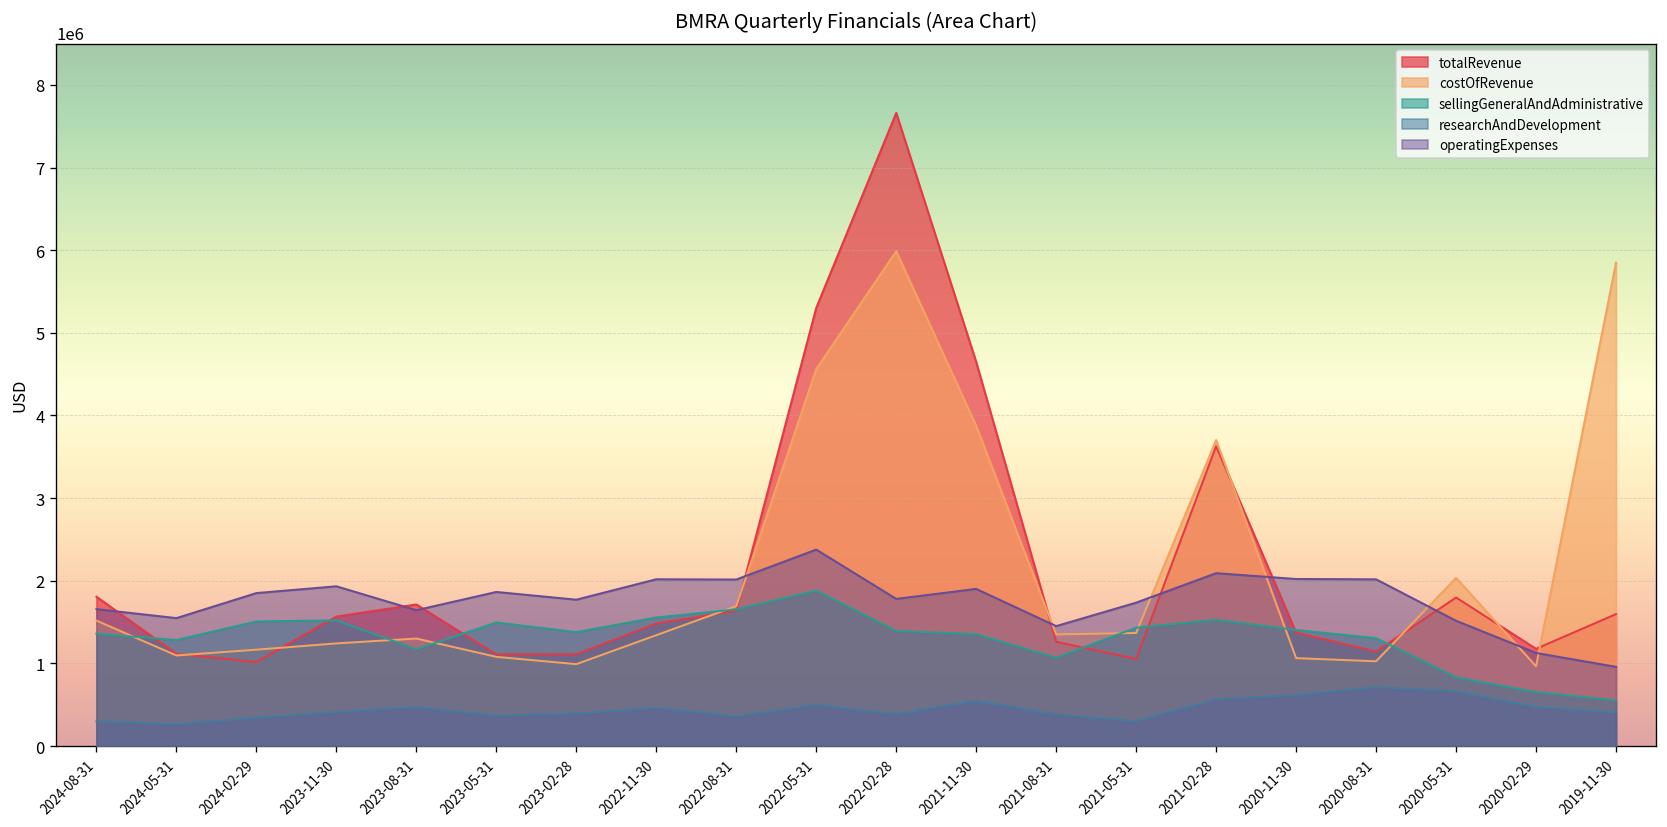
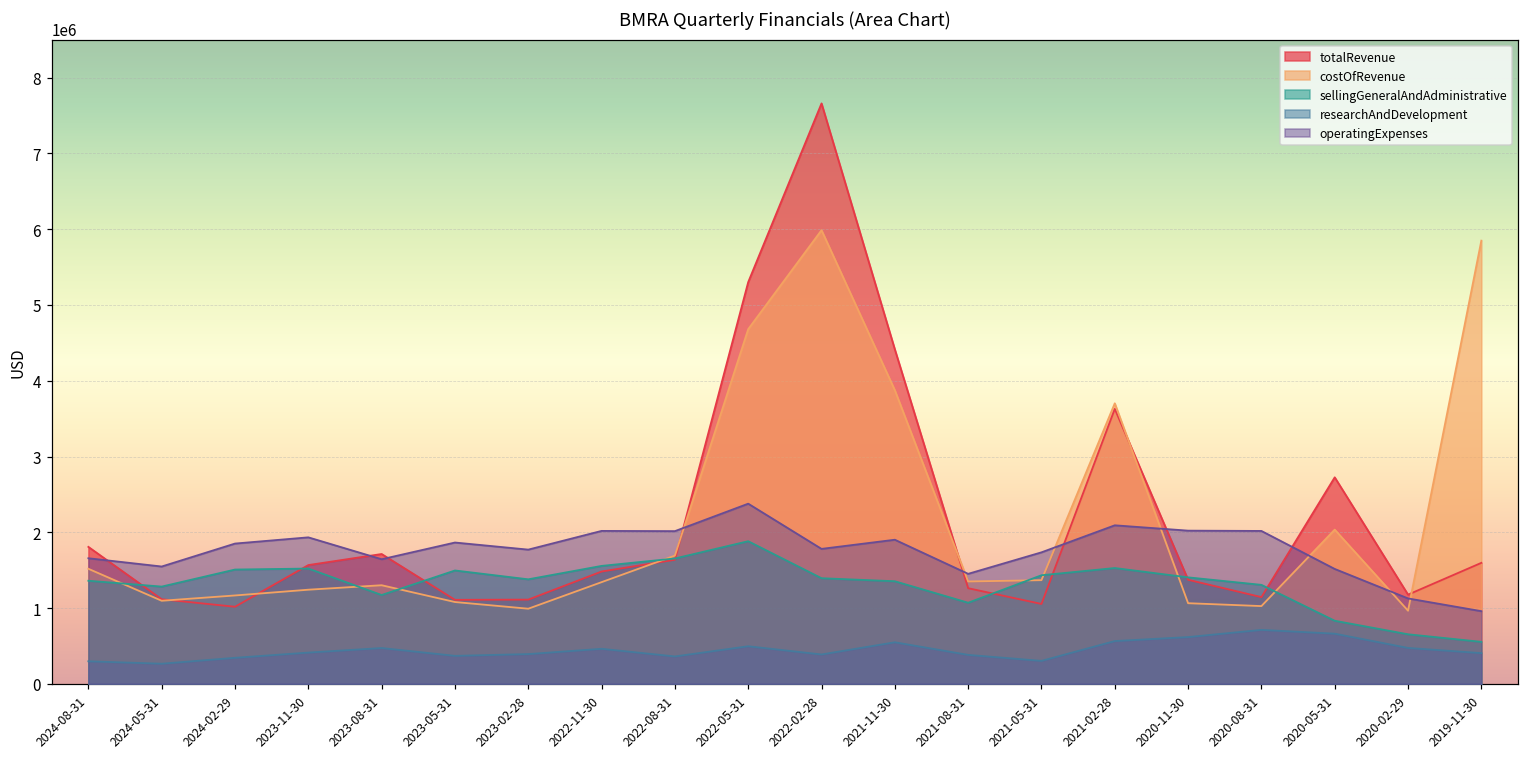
costOfRevenue, 2022-05-31: 4600000 -> 4700000
totalRevenue, 2021-11-30: 4600000 -> 4400000
totalRevenue, 2020-05-31: 1800000 -> 2700000
